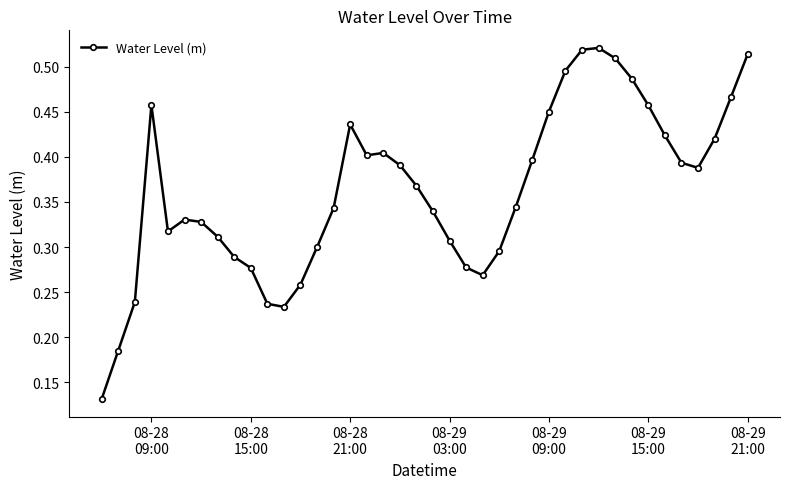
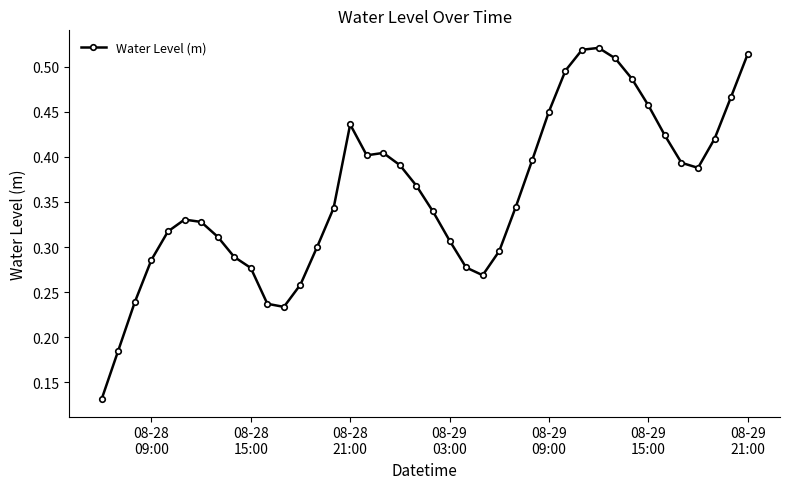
08-28 09:00: 0.46 -> 0.29
